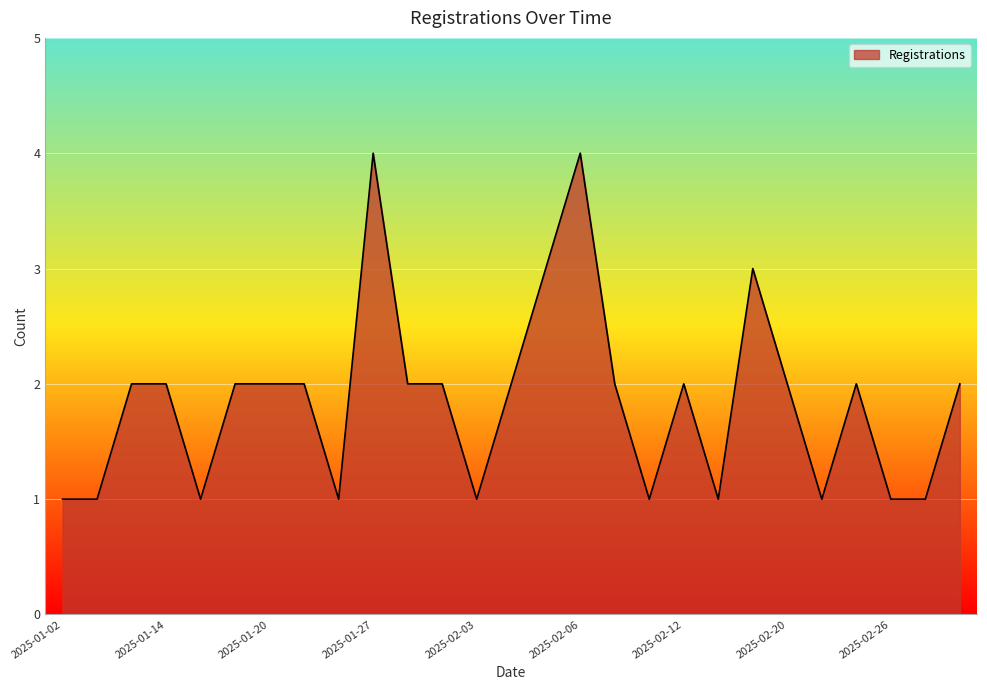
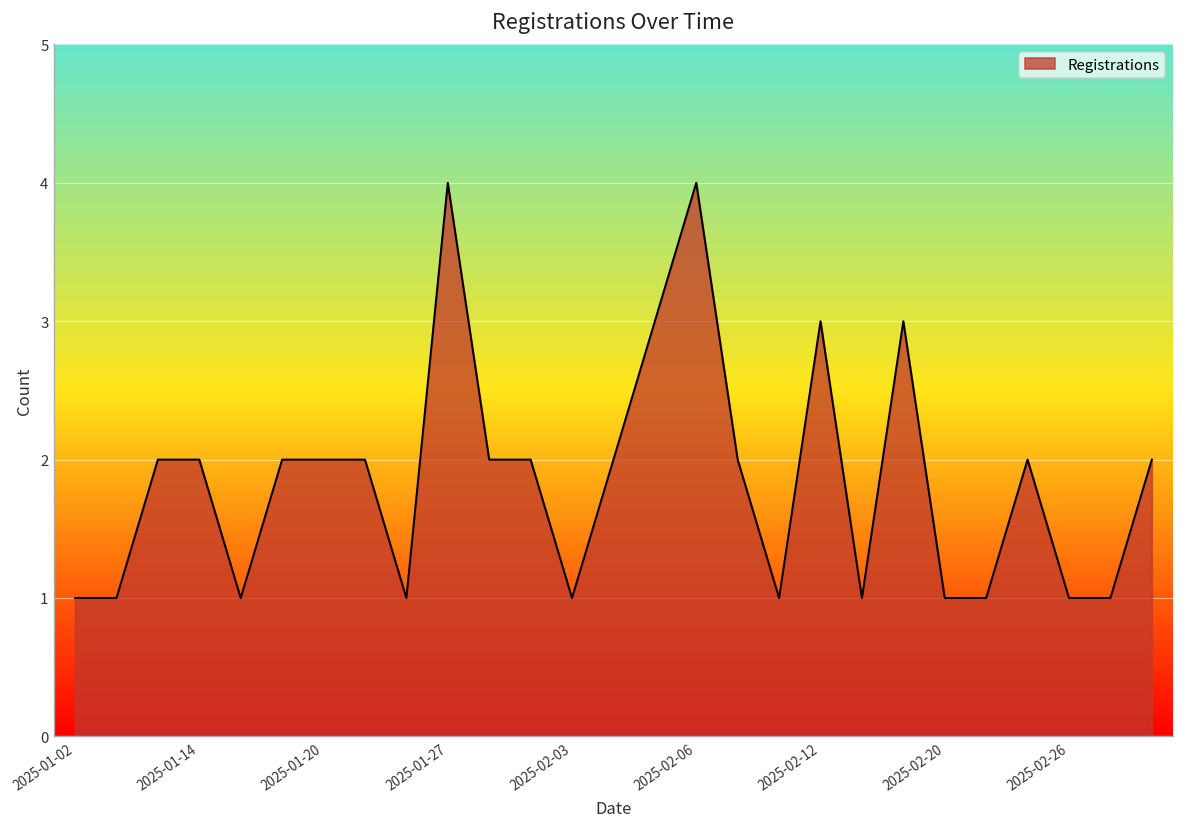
2025-02-12: 2 -> 3
2025-02-20: 2 -> 1
